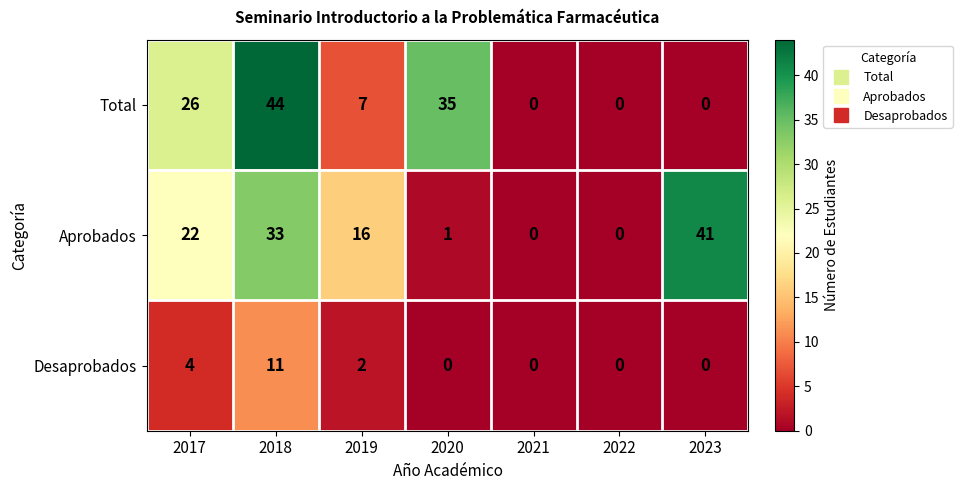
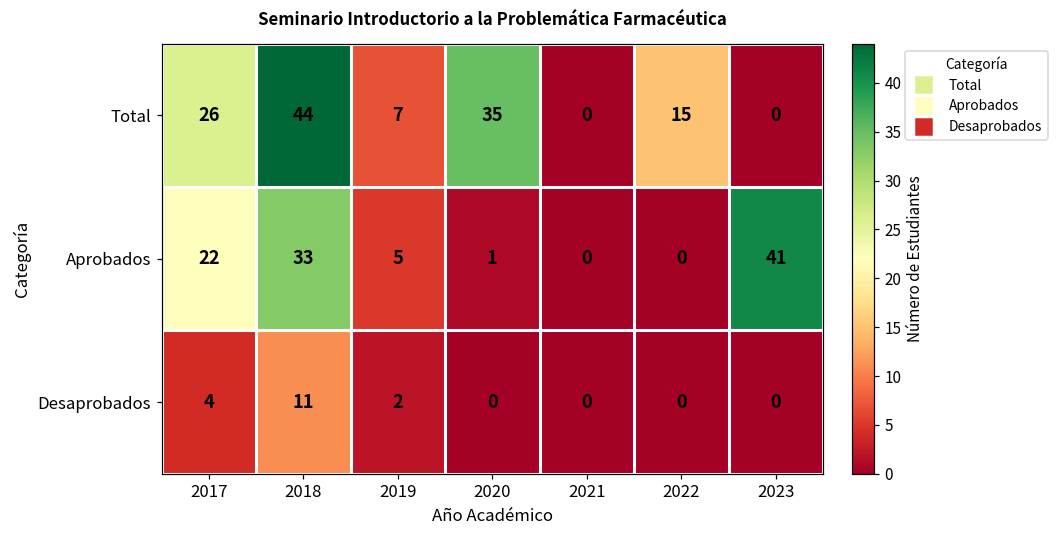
Total, 2022: 0 -> 15
Aprobados, 2019: 16 -> 5
